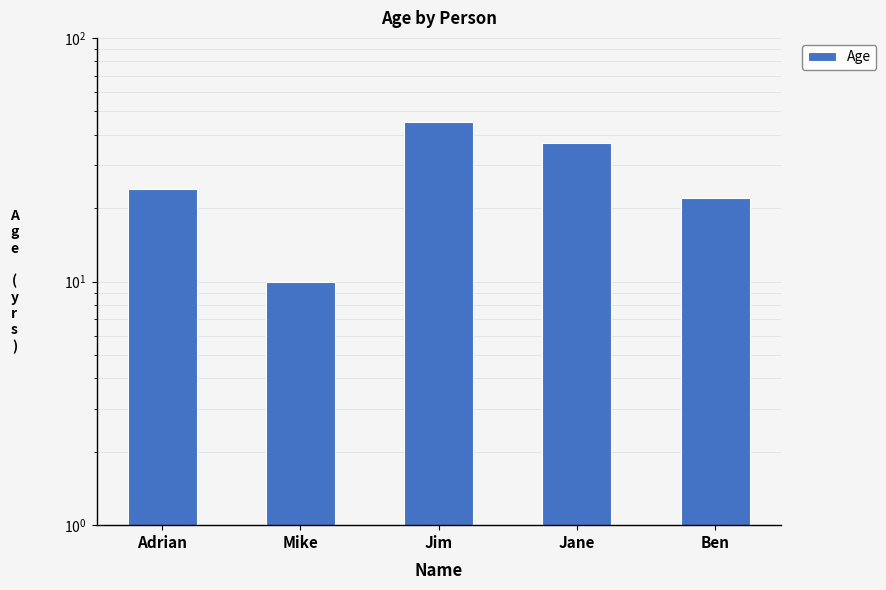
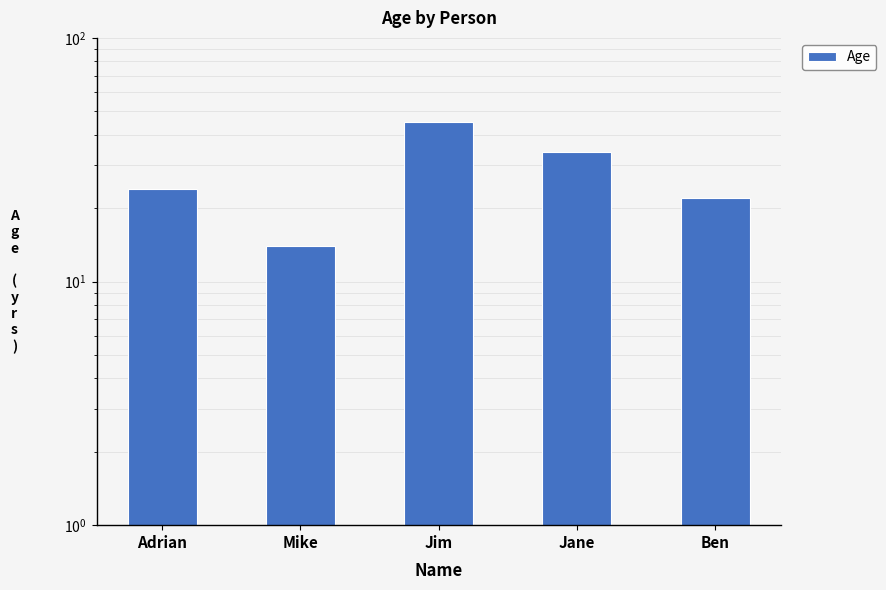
Mike: 10 -> 14
Jane: 37 -> 34
